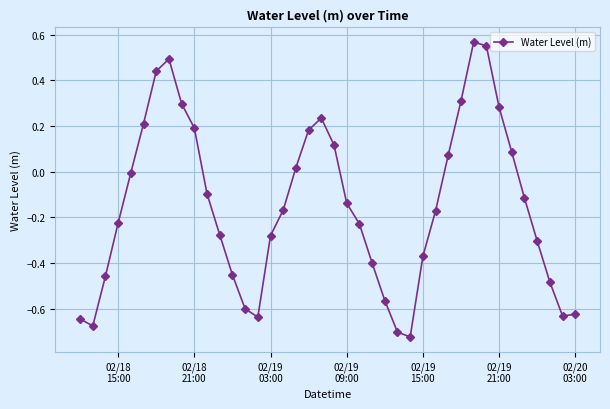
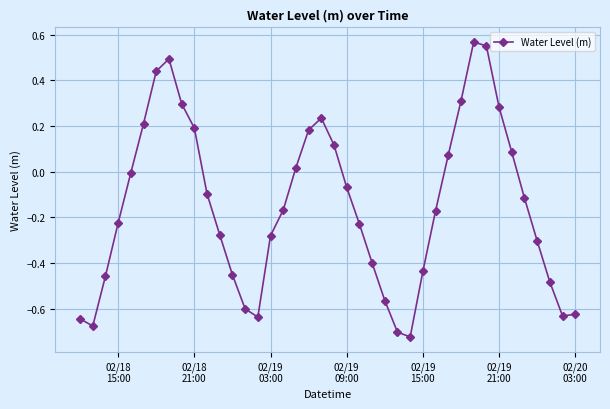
02/19 09:00: -0.14 -> -0.07
02/19 15:00: -0.37 -> -0.44
